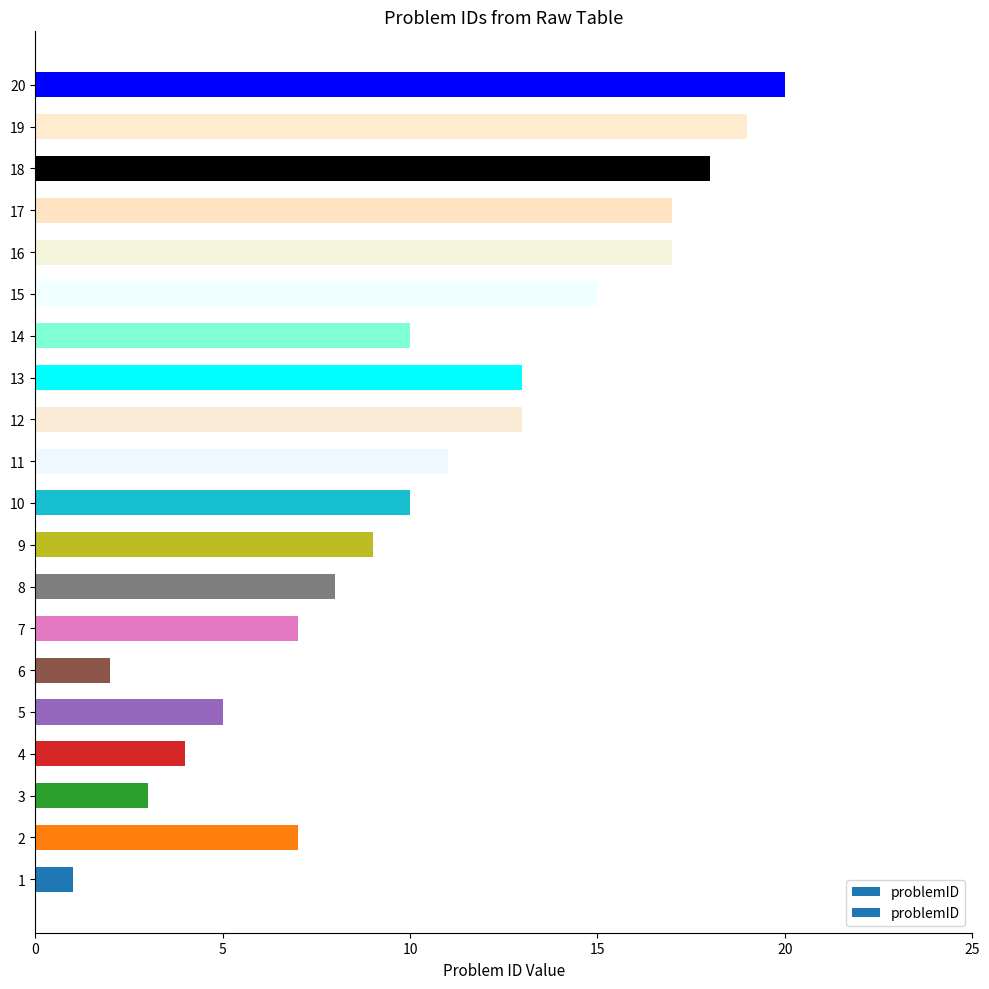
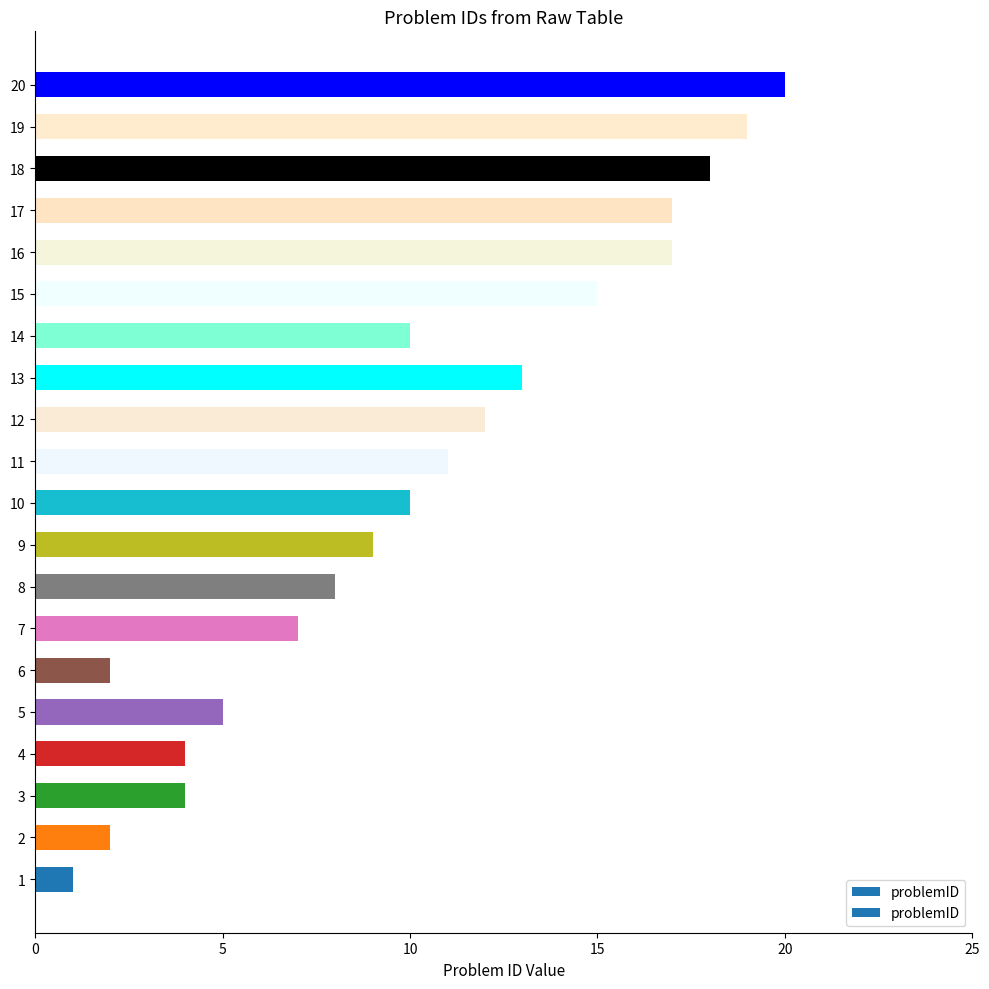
12: 13 -> 12
3: 3 -> 4
2: 7 -> 2
